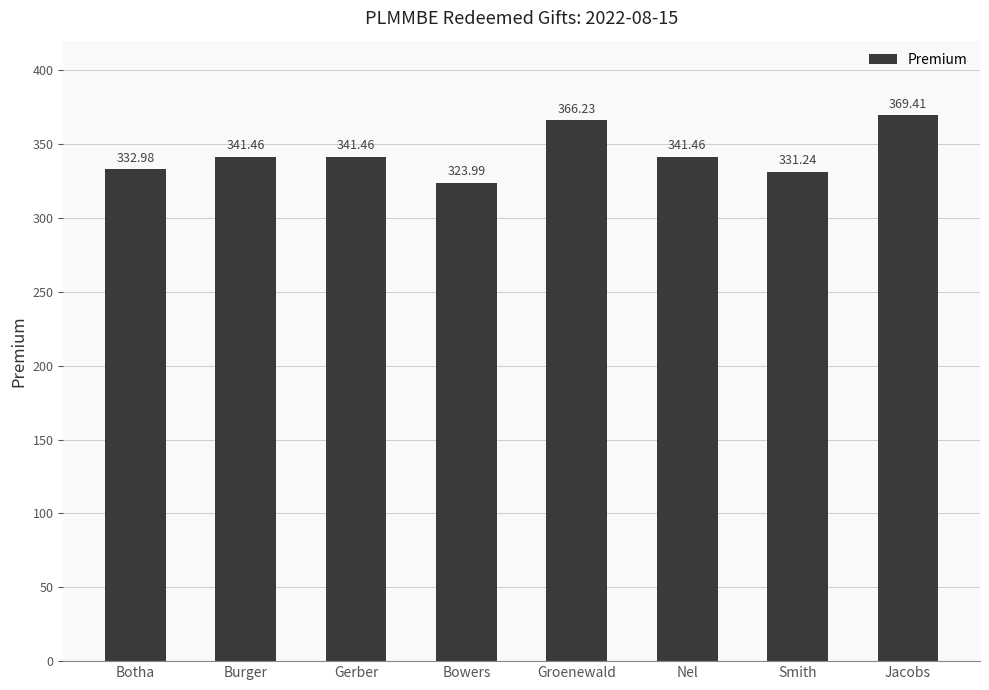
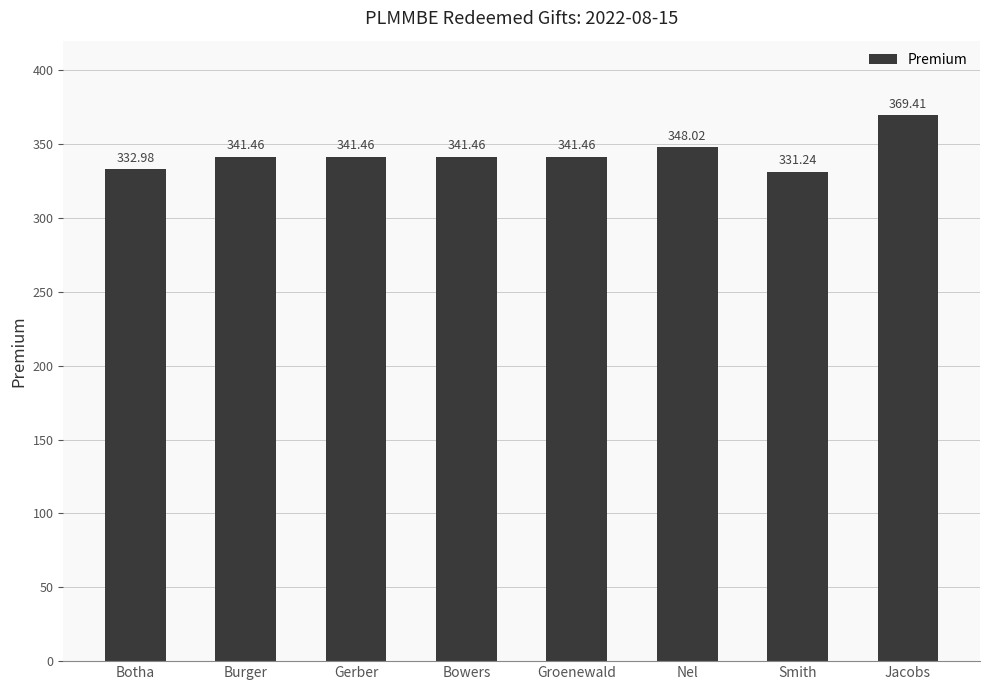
Bowers: 323.99 -> 341.46
Groenewald: 366.23 -> 341.46
Nel: 341.46 -> 348.02
